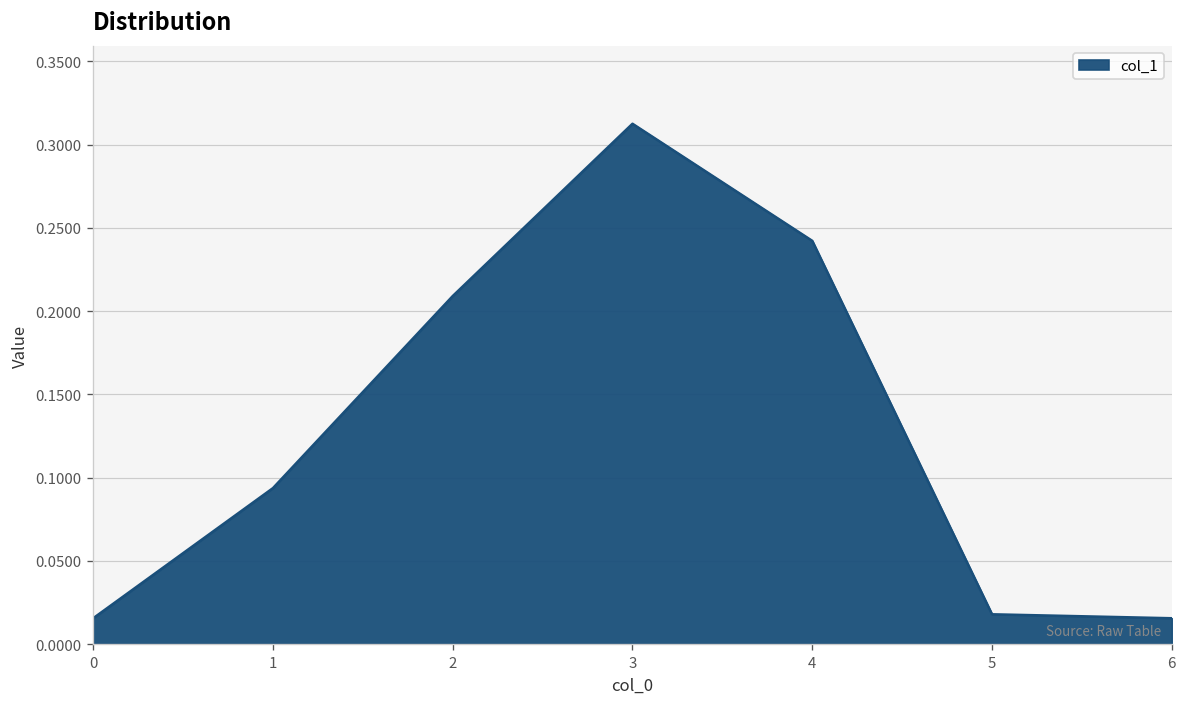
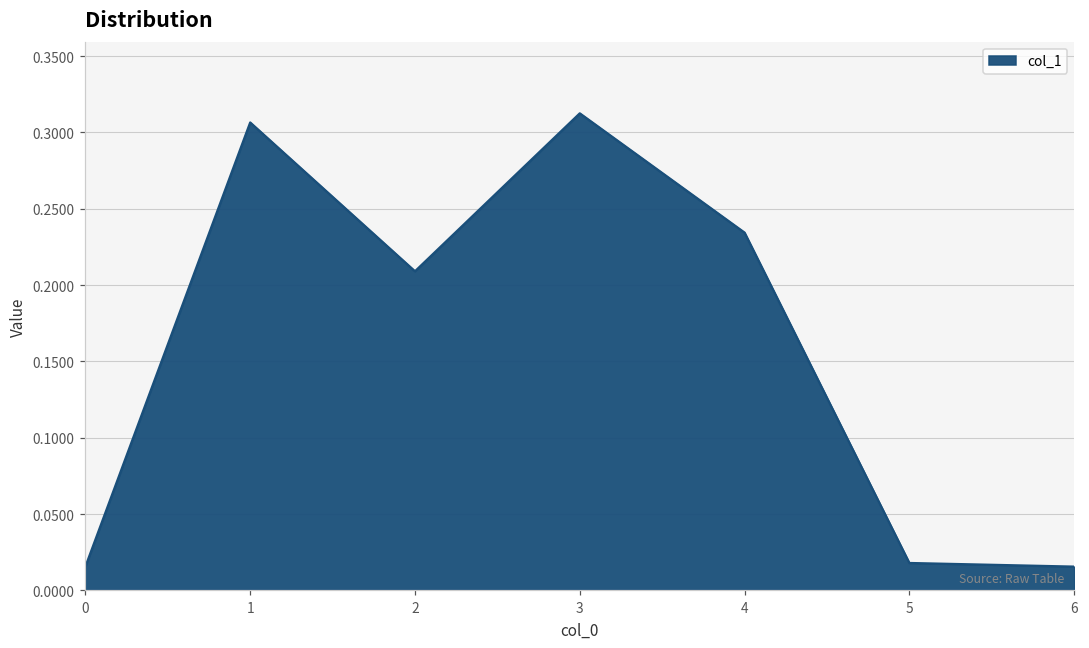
1: 0.094 -> 0.307
4: 0.242 -> 0.234
